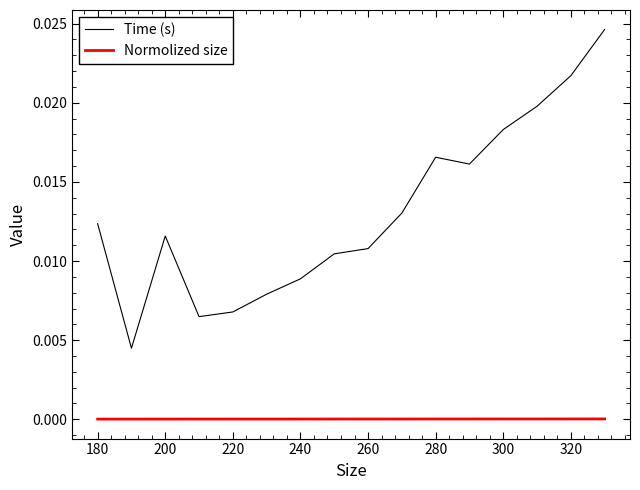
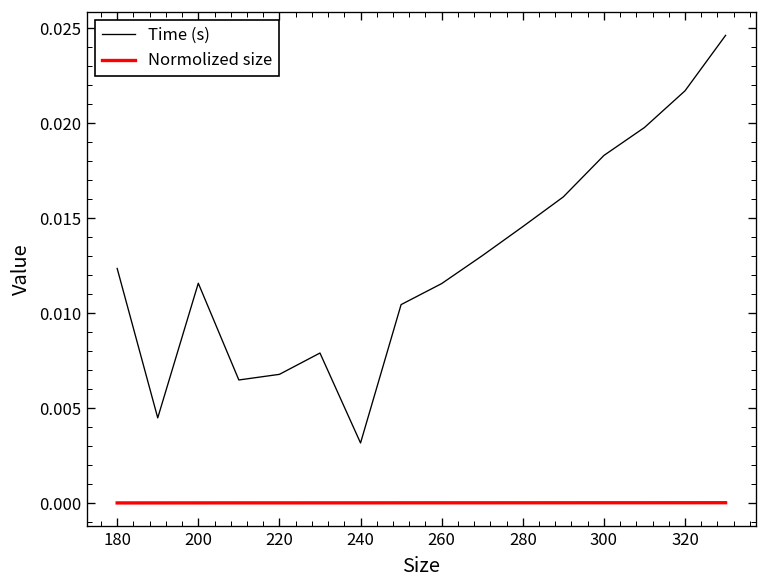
Time (s), 240: 0.0089 -> 0.0032
Time (s), 260: 0.0108 -> 0.0116
Time (s), 280: 0.0166 -> 0.0146
